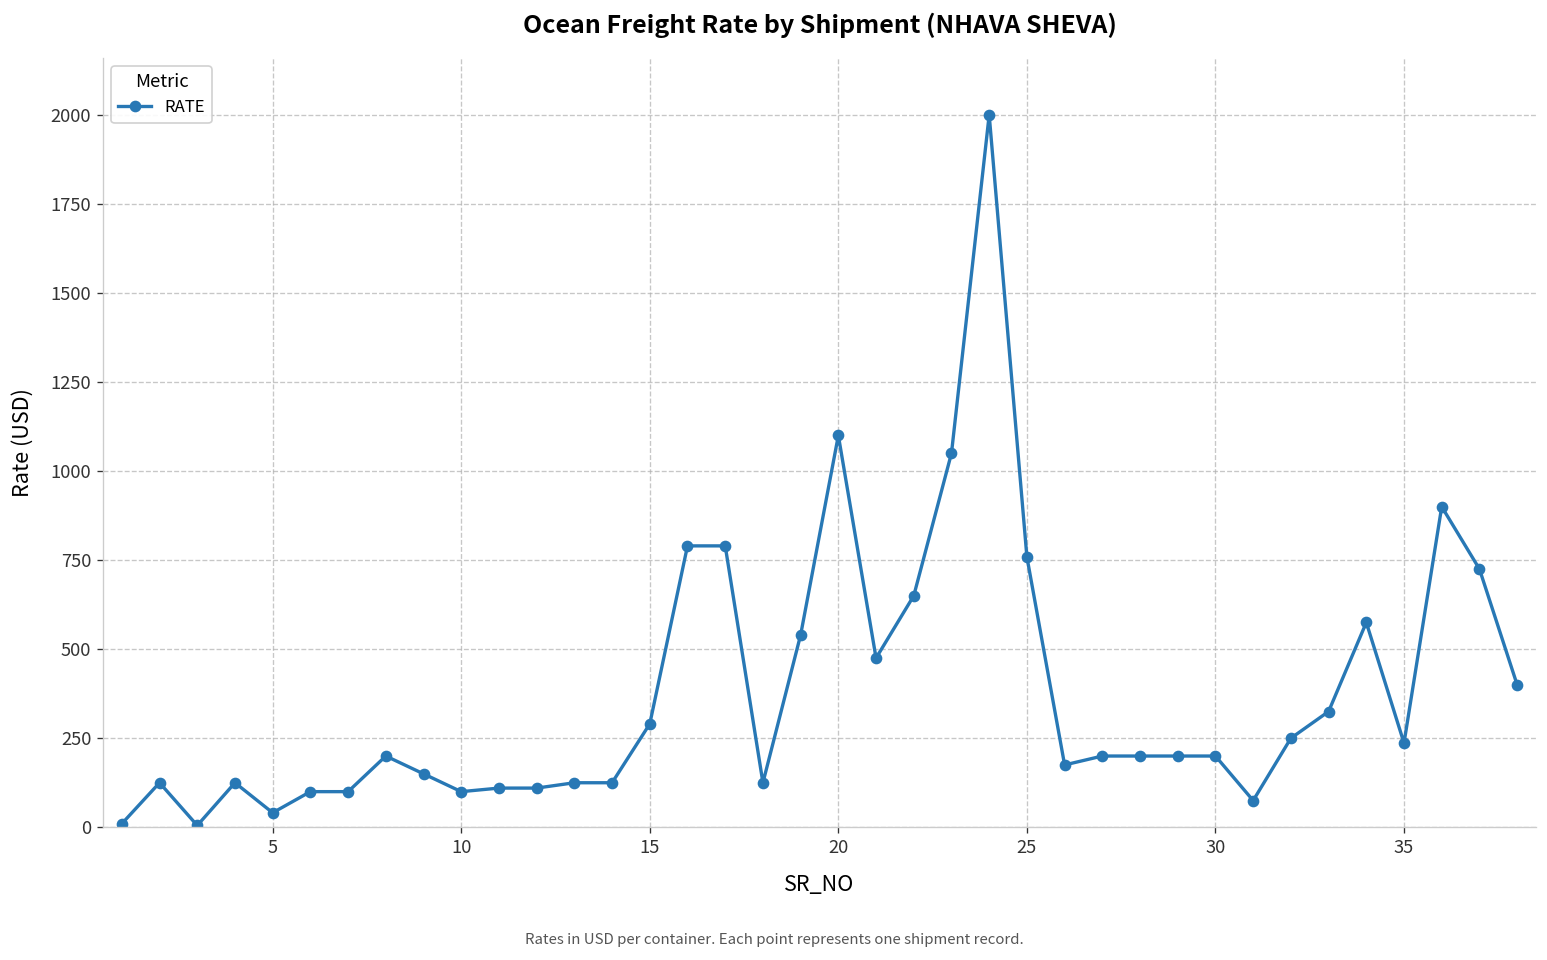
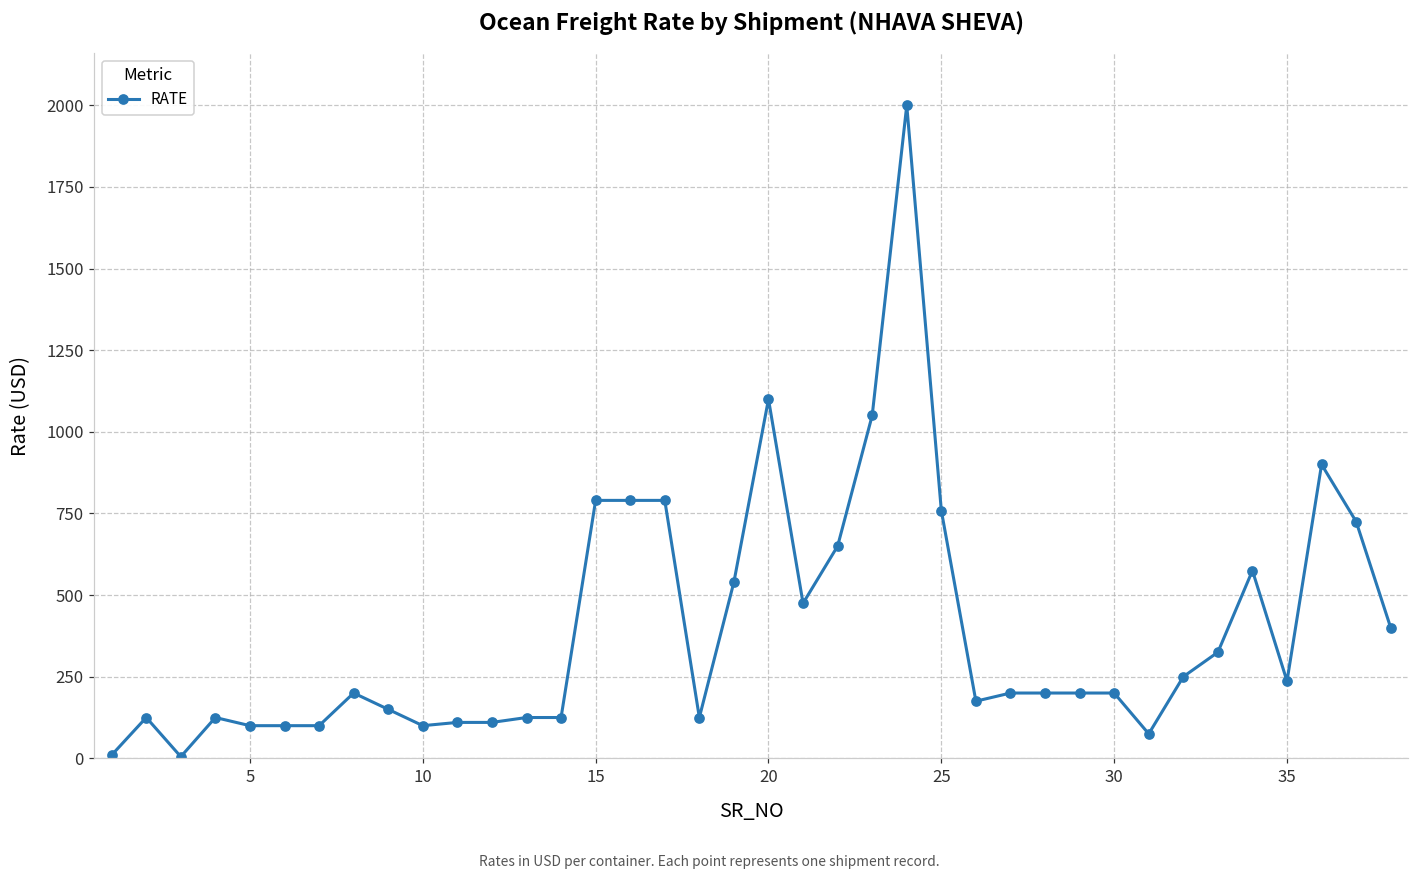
5: 40 -> 100
15: 290 -> 790
